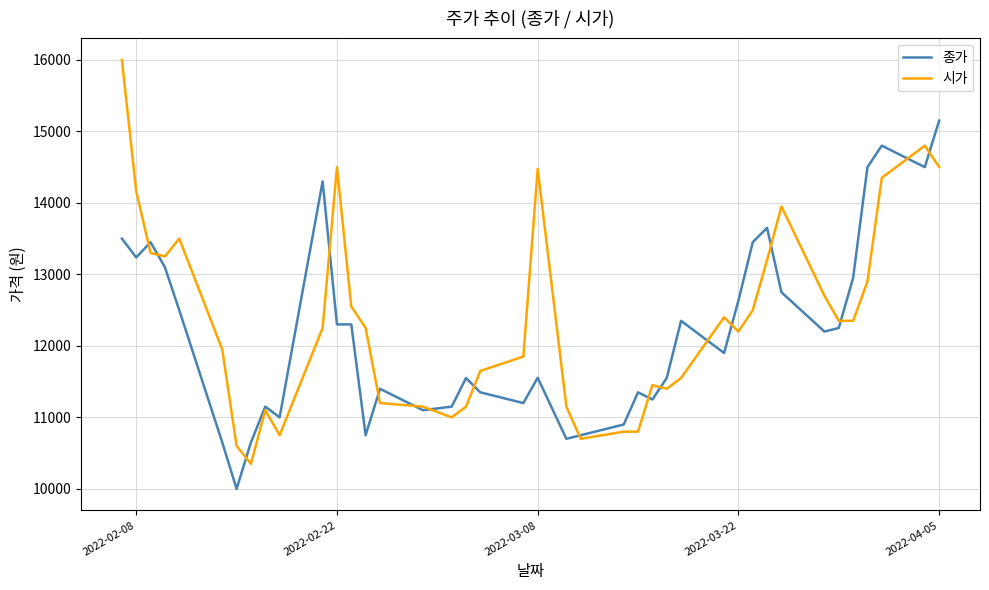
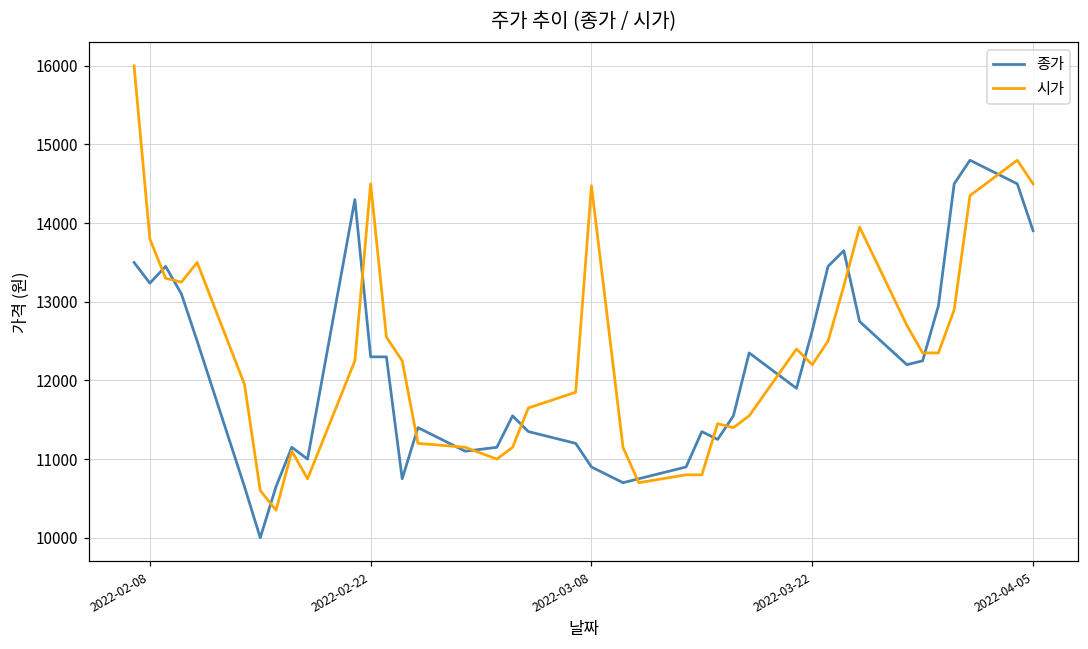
시가, 2022-02-08: 14200 -> 13800
종가, 2022-03-08: 11600 -> 10900
종가, 2022-04-05: 15200 -> 13900
